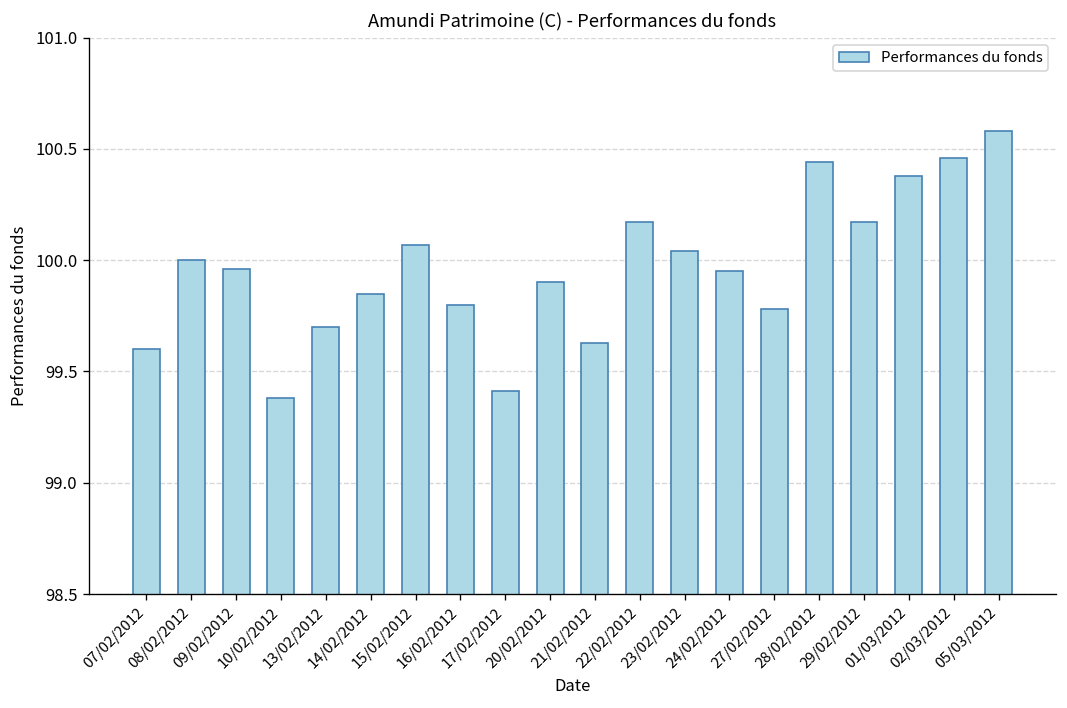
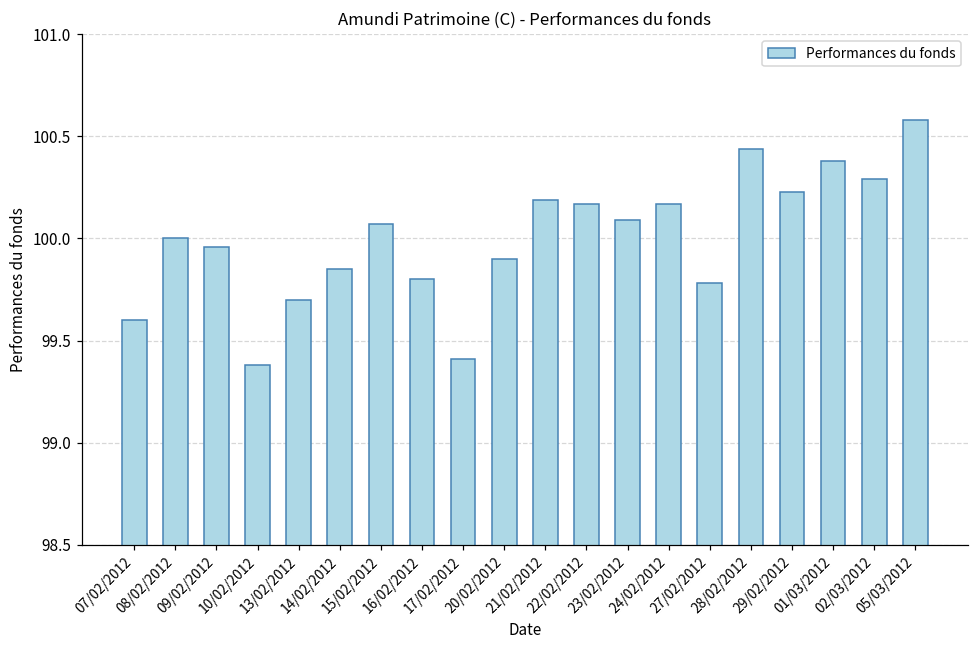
21/02/2012: 99.63 -> 100.19
23/02/2012: 100.04 -> 100.09
24/02/2012: 99.95 -> 100.17
29/02/2012: 100.17 -> 100.23
02/03/2012: 100.46 -> 100.29
